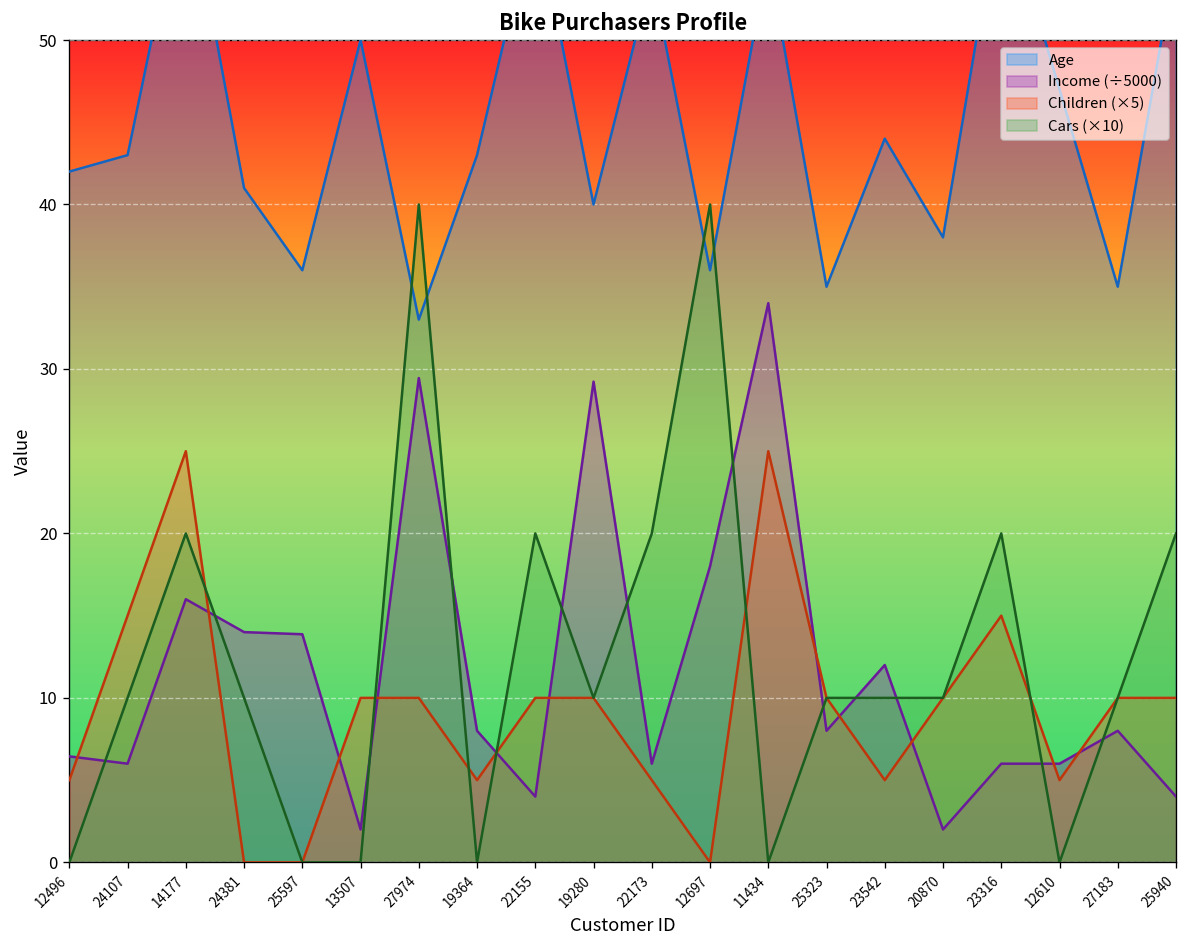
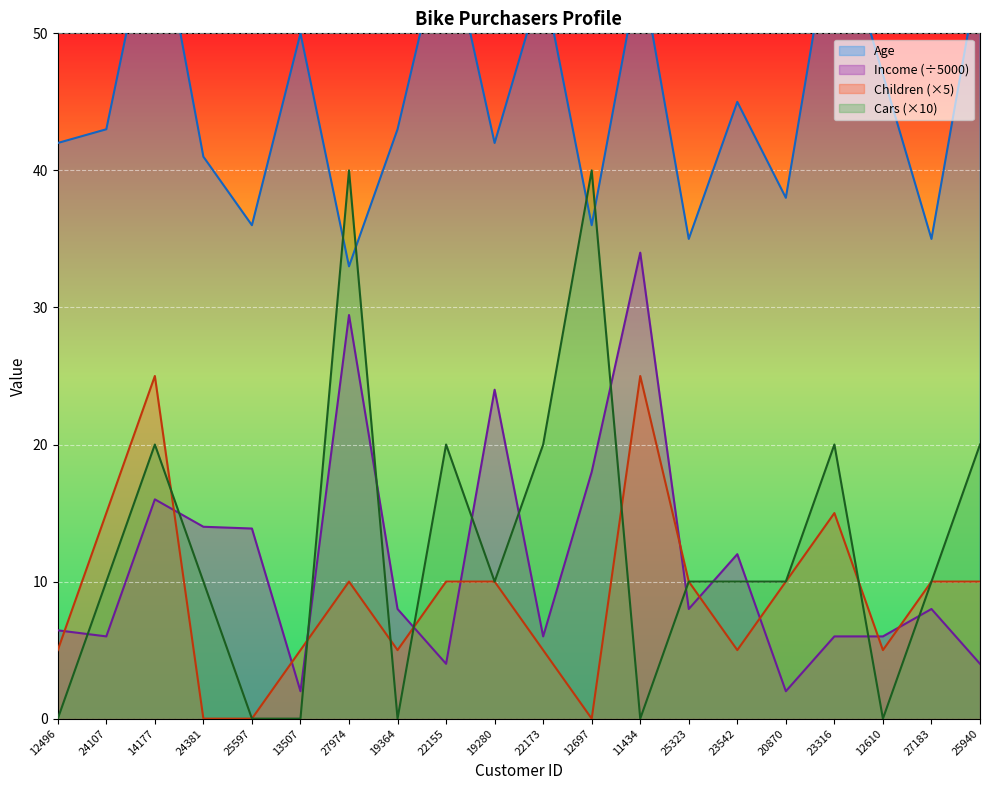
Children (×5), 13507: 10.0 -> 5.0
Age, 19280: 40 -> 42
Income (÷5000), 19280: 29.2 -> 24.0
Age, 23542: 44 -> 45
